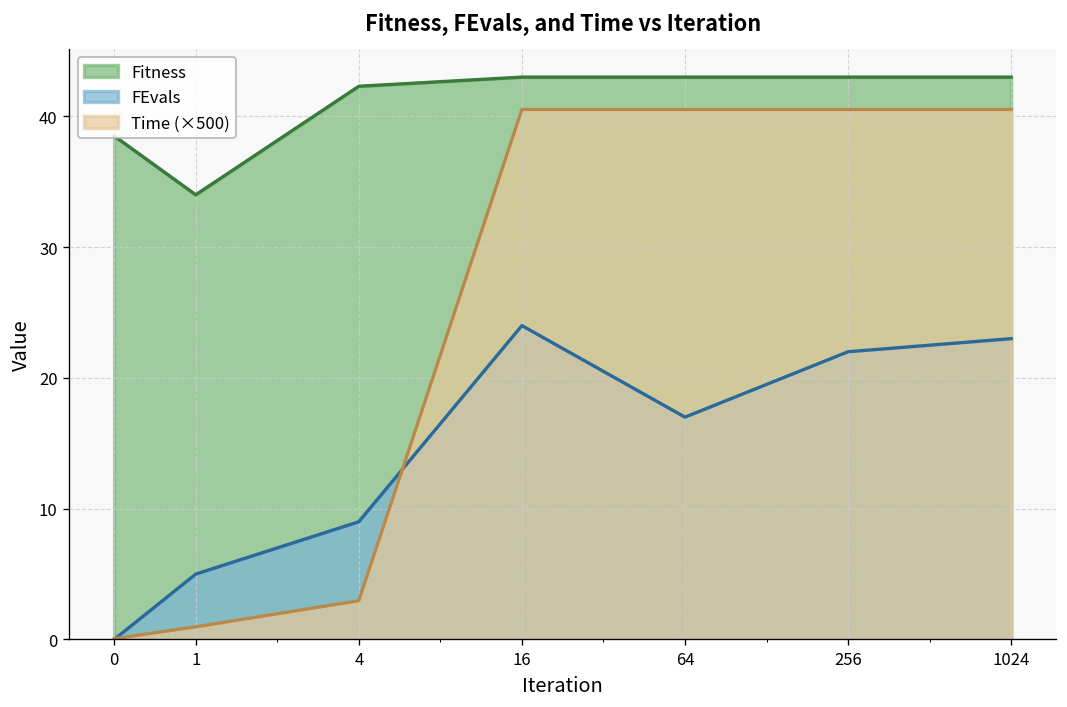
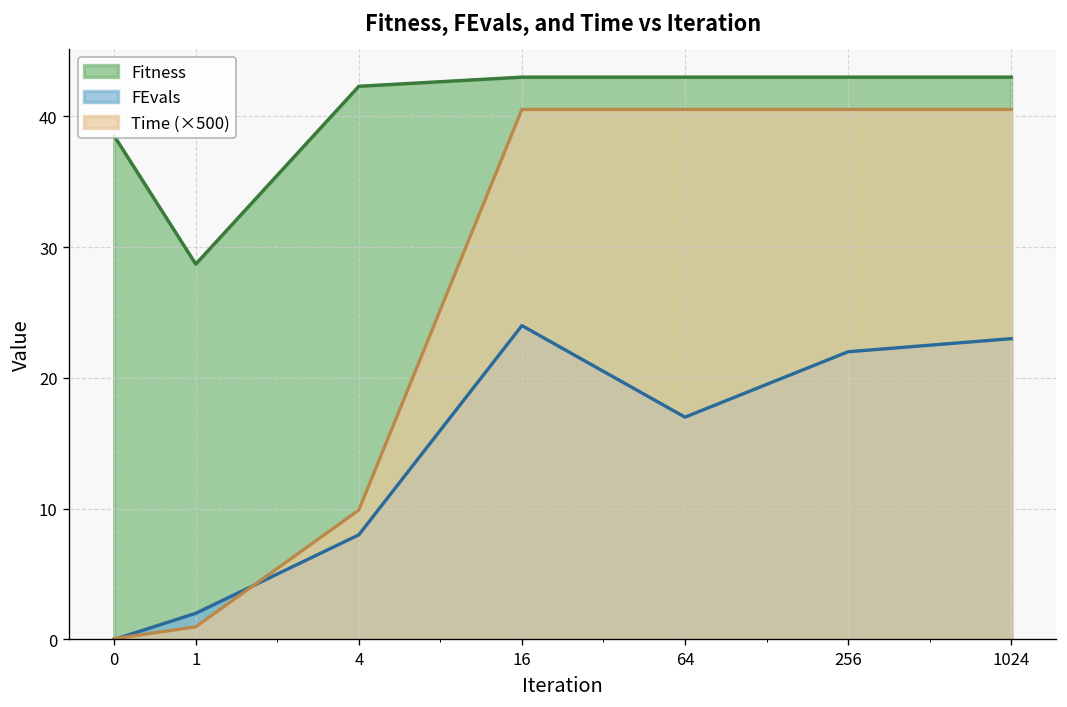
Fitness, 1: 34.0 -> 28.7
FEvals, 1: 5 -> 2
FEvals, 4: 9 -> 8
Time (×500), 4: 3.0 -> 9.9
